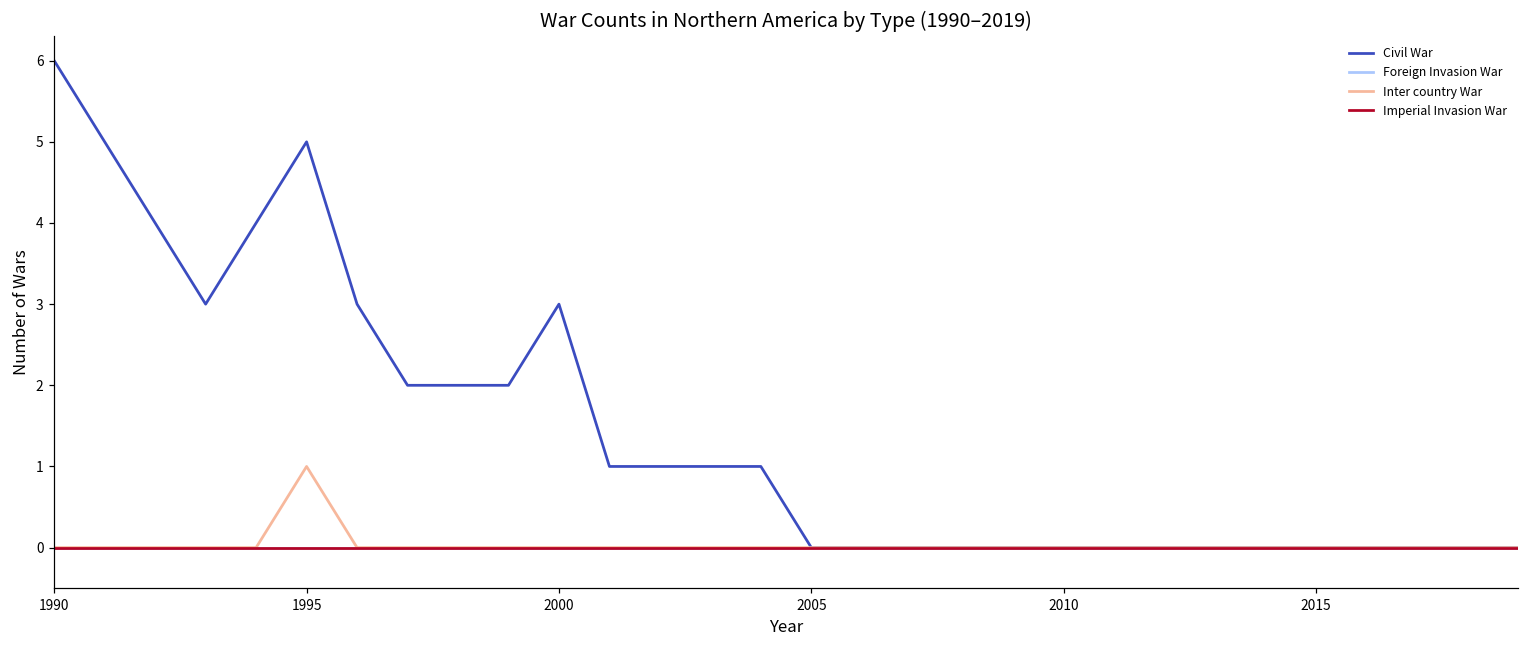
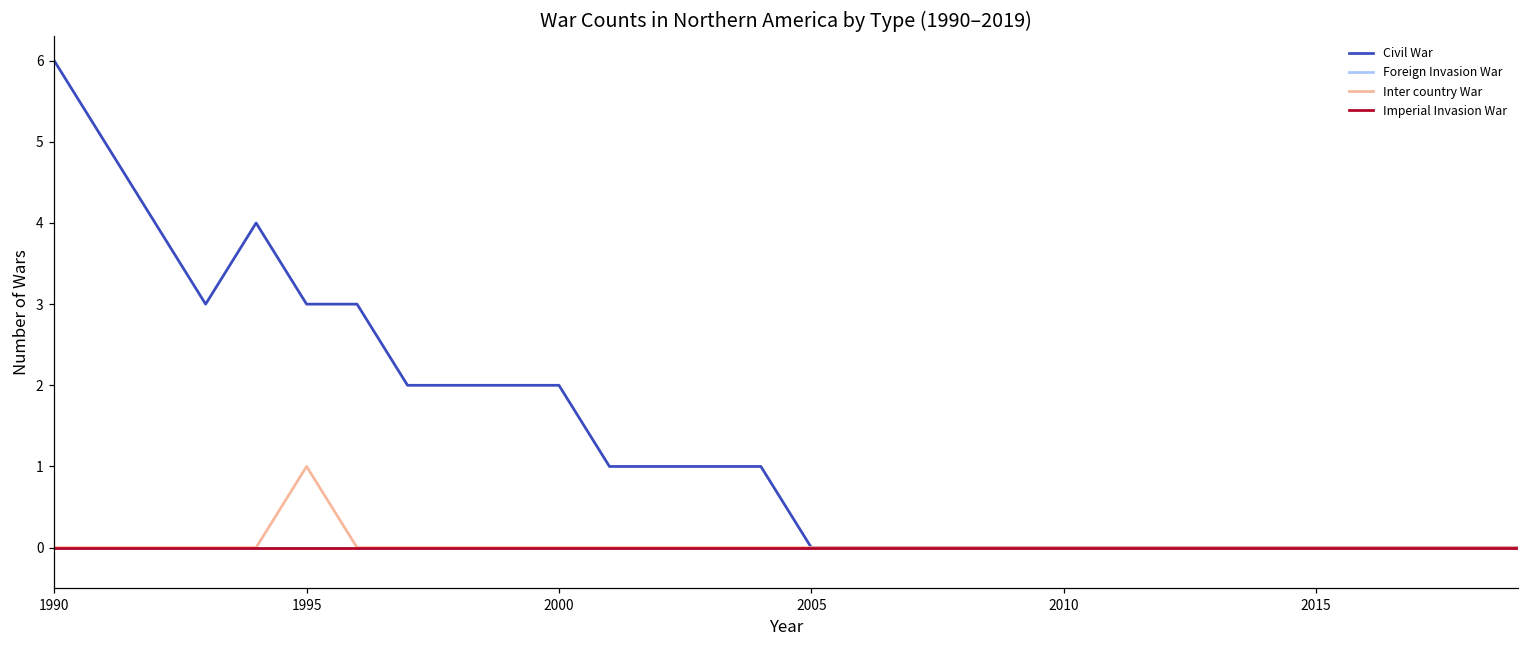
Civil War, 1995: 5 -> 3
Civil War, 2000: 3 -> 2
